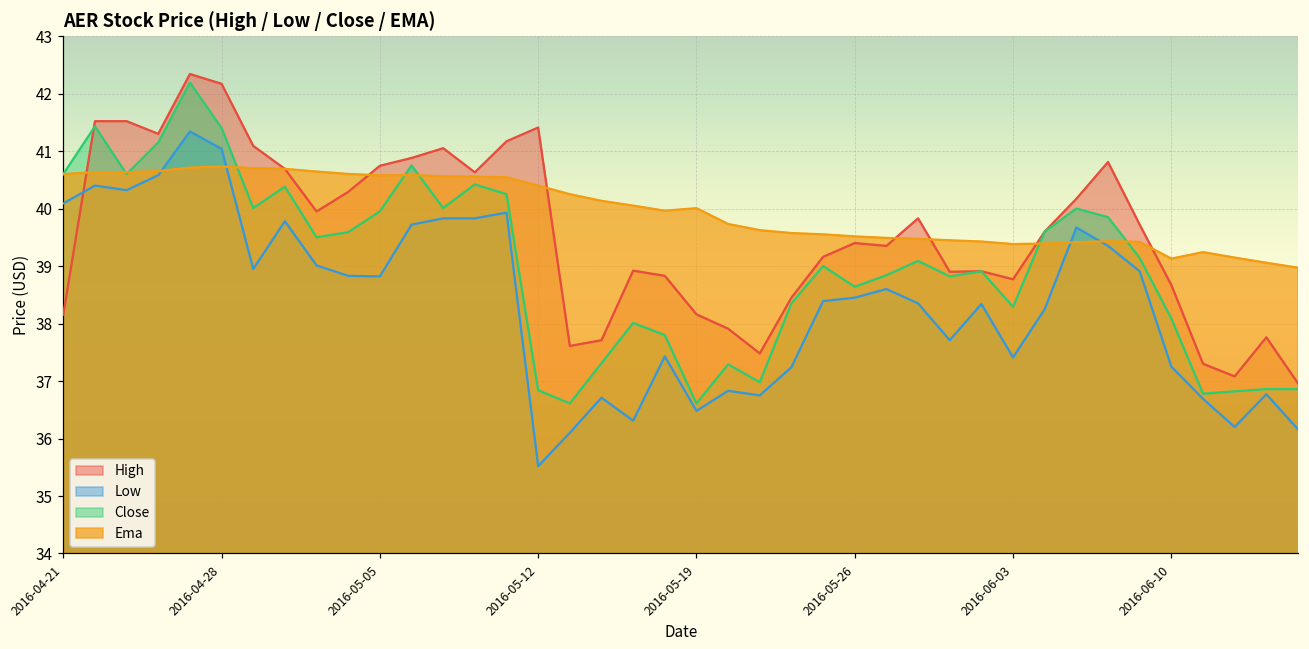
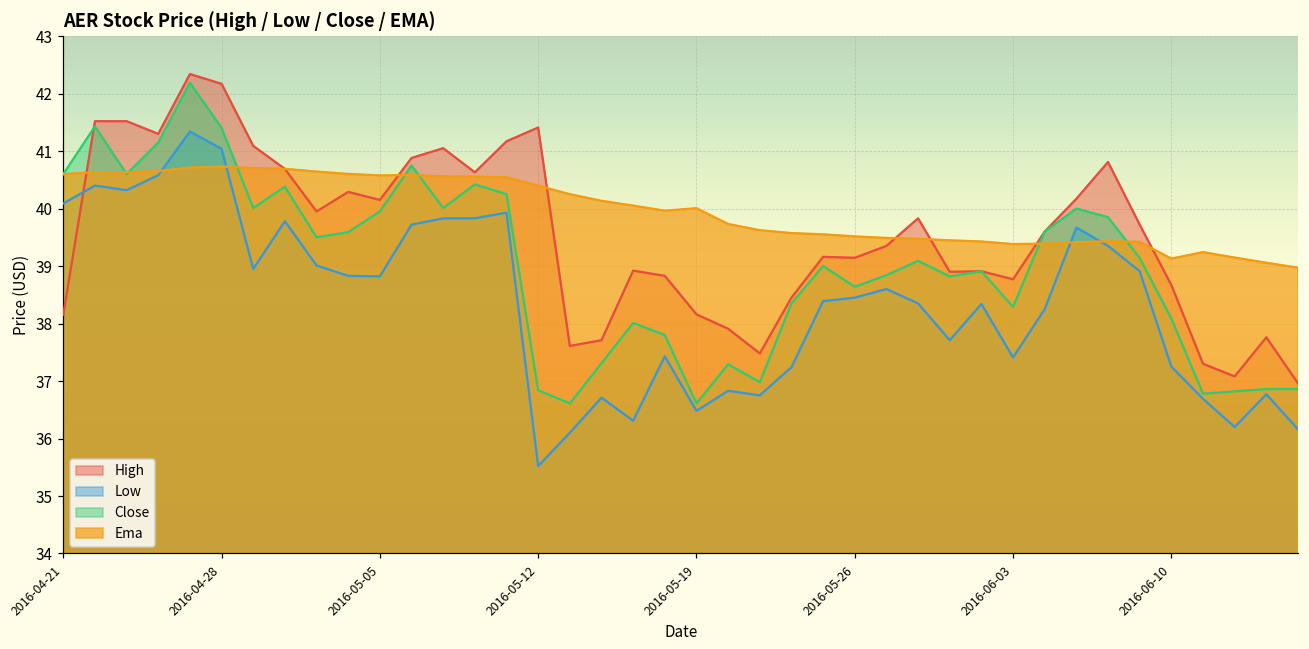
High, 2016-05-05: 40.7 -> 40.2
High, 2016-05-26: 39.4 -> 39.1
